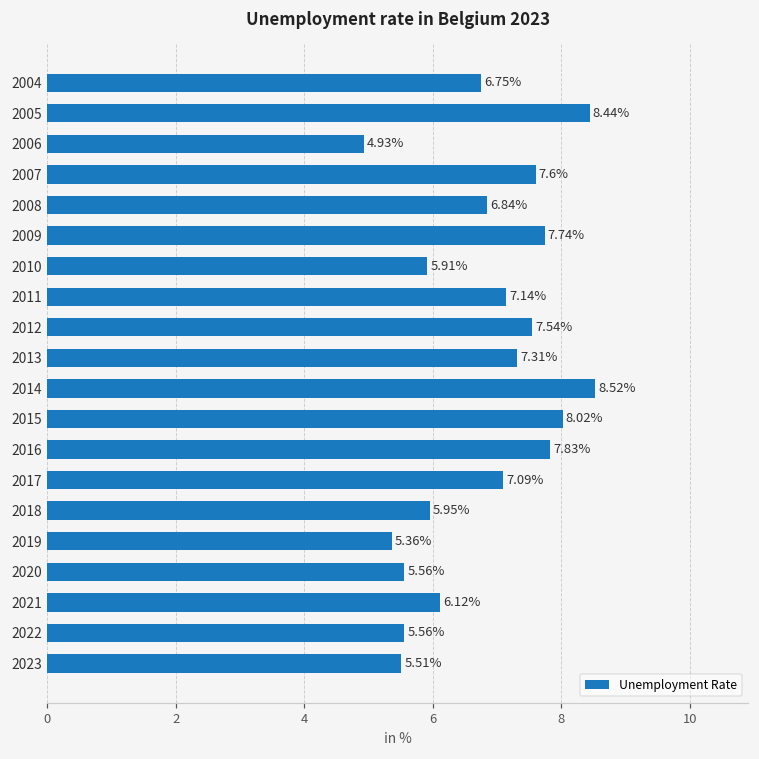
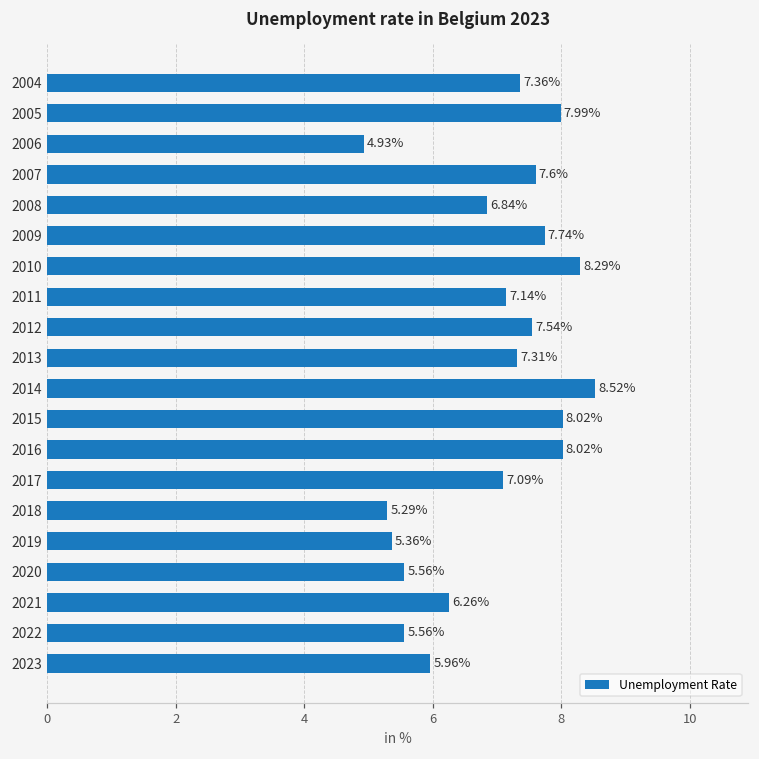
2004: 6.75% -> 7.36%
2005: 8.44% -> 7.99%
2010: 5.91% -> 8.29%
2016: 7.83% -> 8.02%
2018: 5.95% -> 5.29%
2021: 6.12% -> 6.26%
2023: 5.51% -> 5.96%
